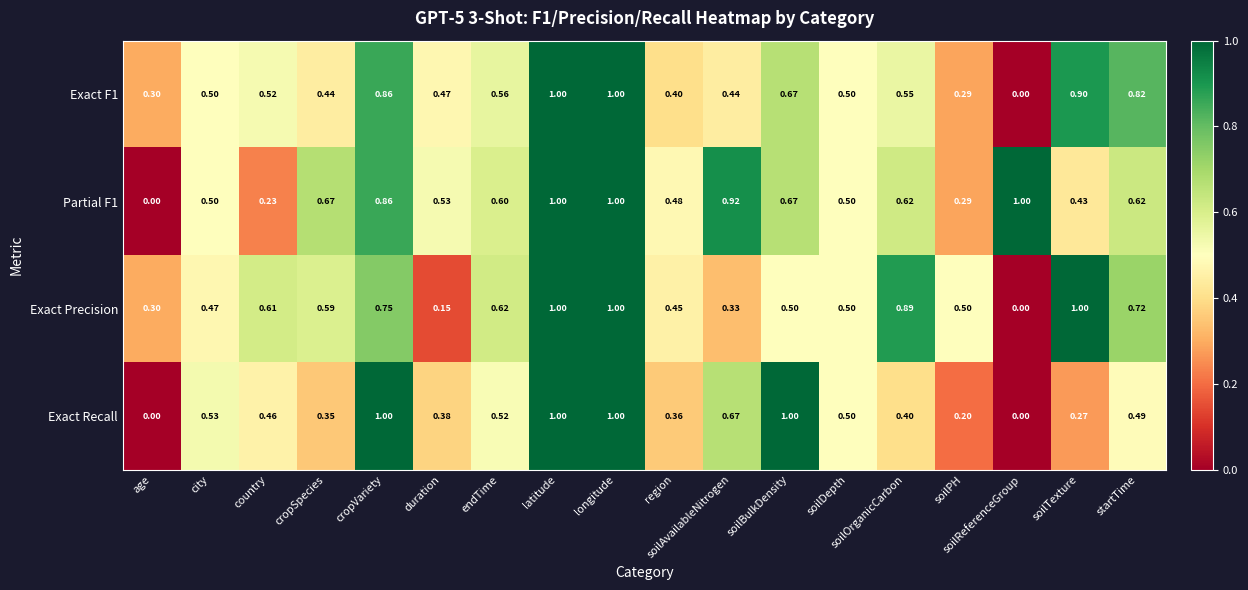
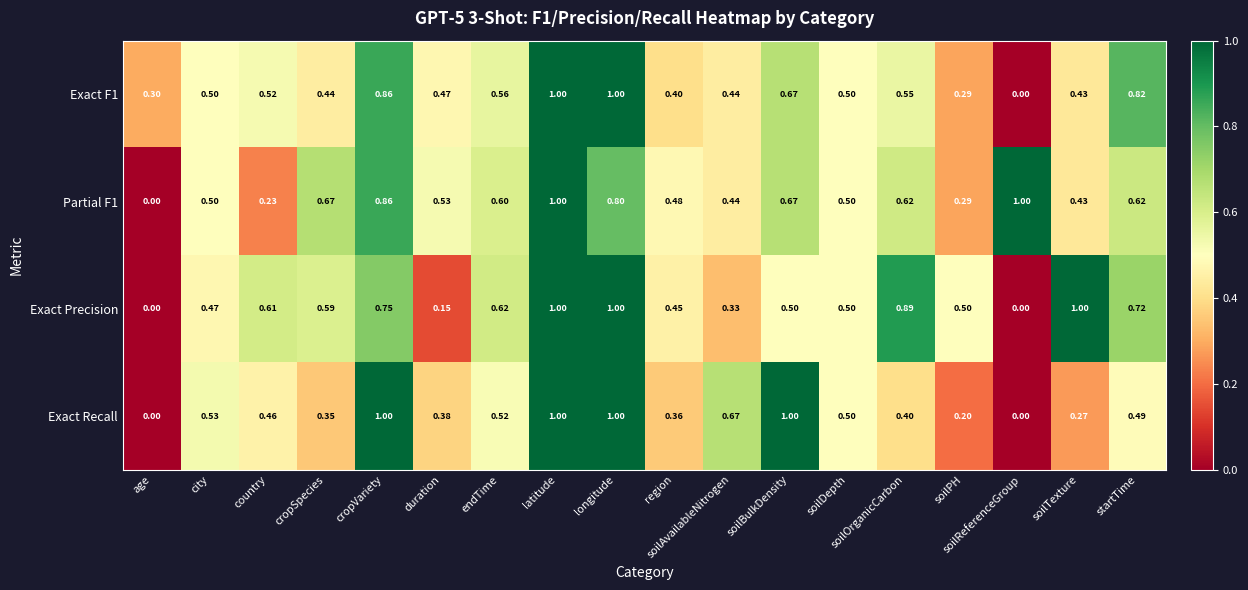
Exact F1, soilTexture: 0.90 -> 0.43
Partial F1, longitude: 1.00 -> 0.80
Partial F1, soilAvailableNitrogen: 0.92 -> 0.44
Exact Precision, age: 0.30 -> 0.00
